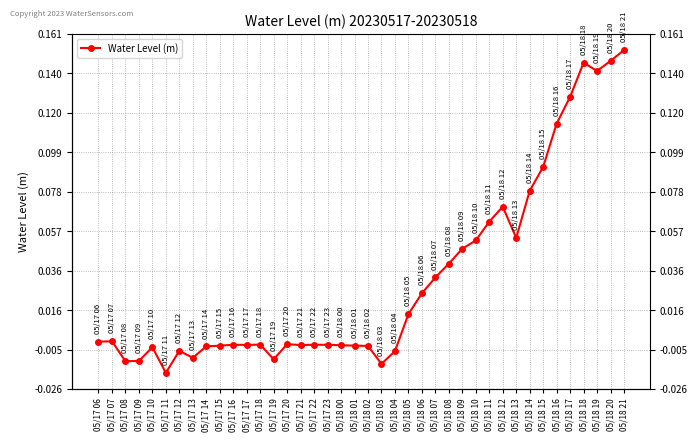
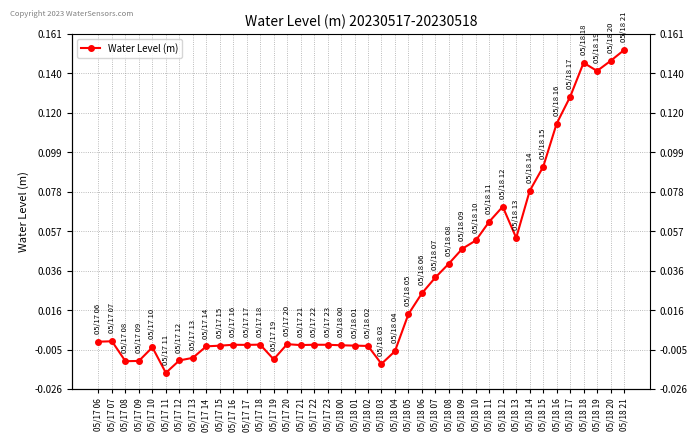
05/17 12: -0.006 -> -0.011
